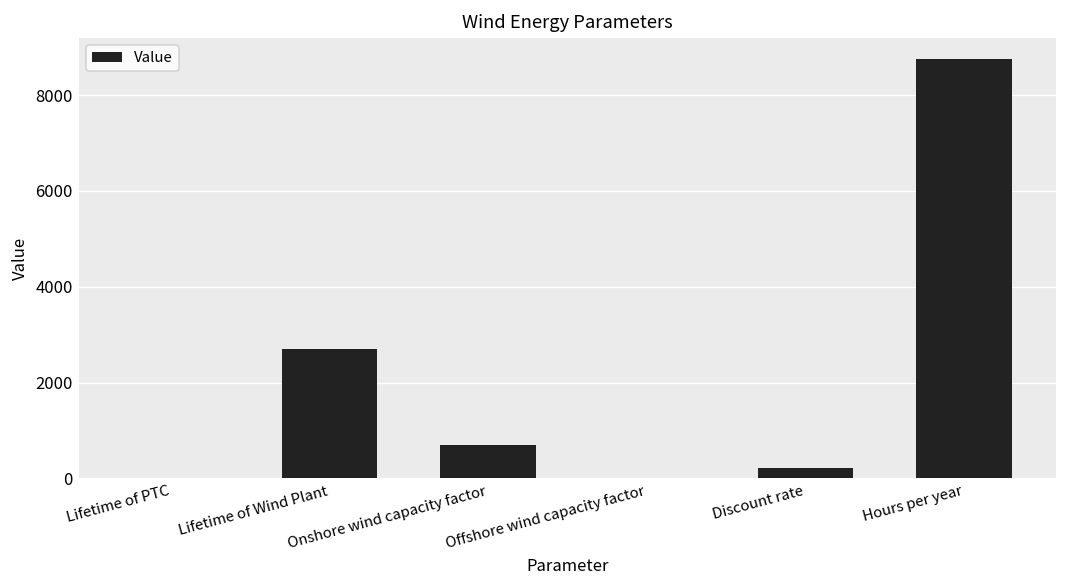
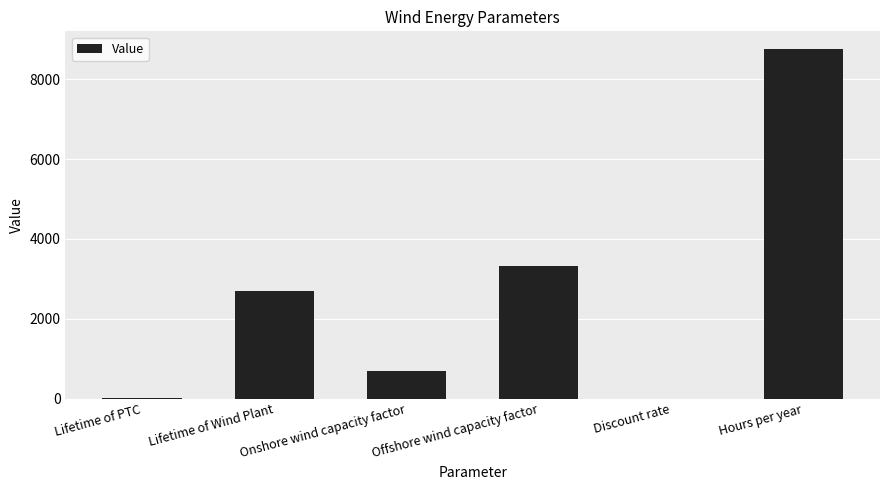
Offshore wind capacity factor: 0 -> 3300
Discount rate: 200 -> 0
